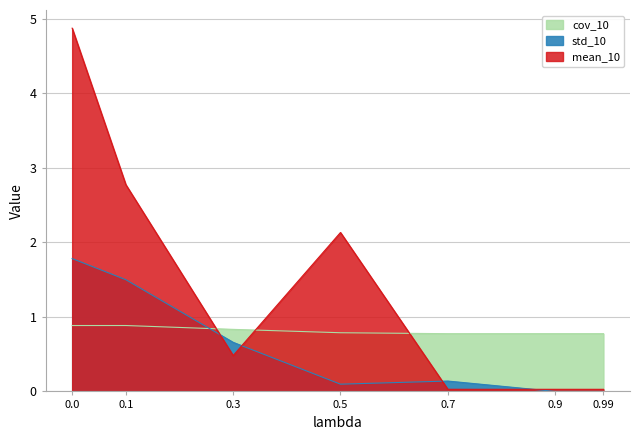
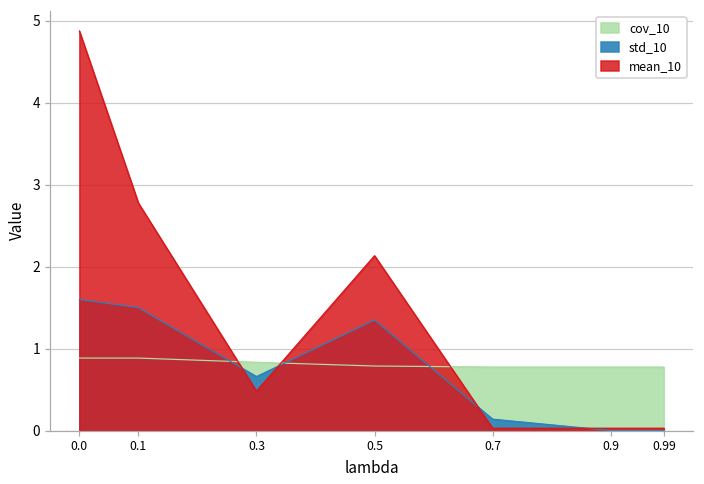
std_10, 0.0: 1.8 -> 1.6
std_10, 0.5: 0.1 -> 1.3
